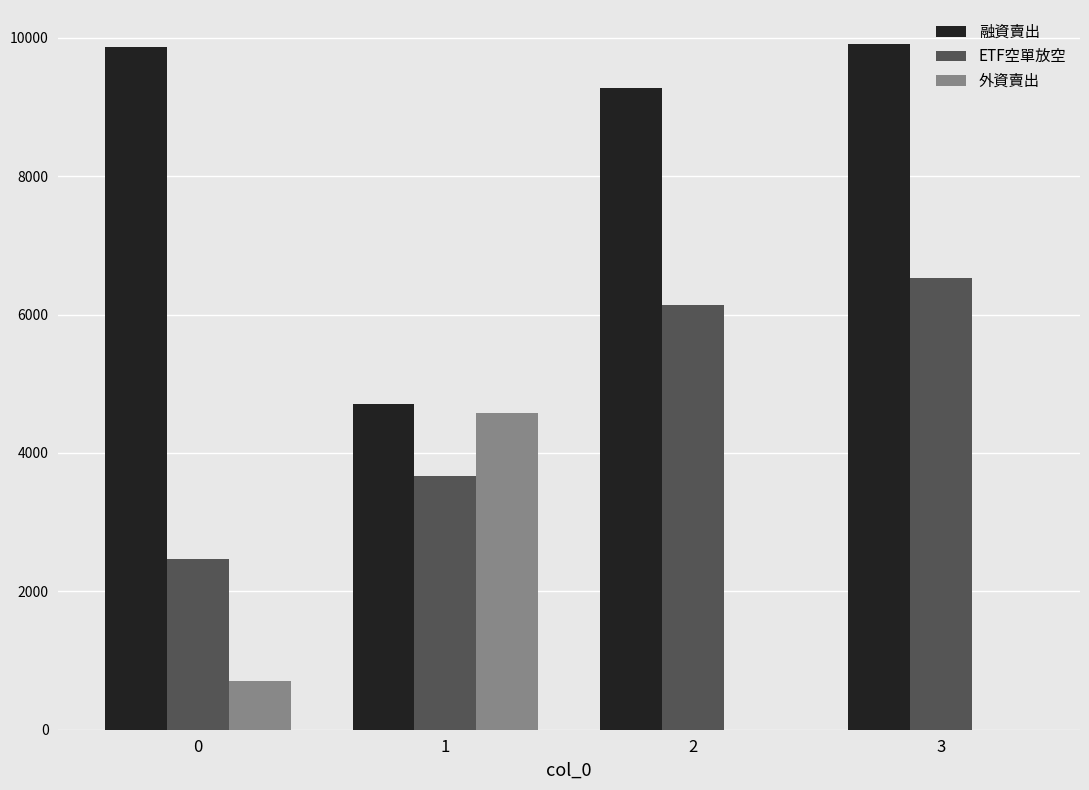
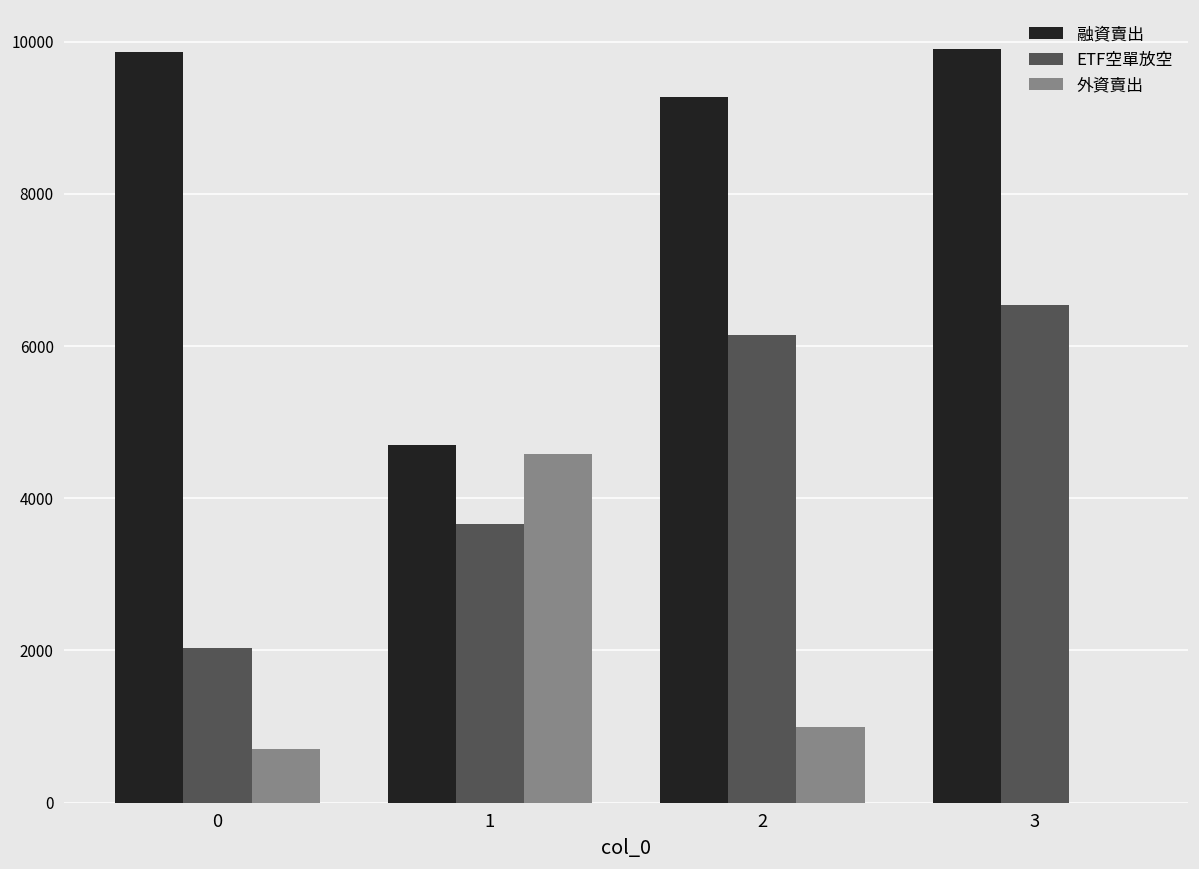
ETF空單放空, 0: 2500 -> 2000
外資賣出, 2: 0 -> 1000
